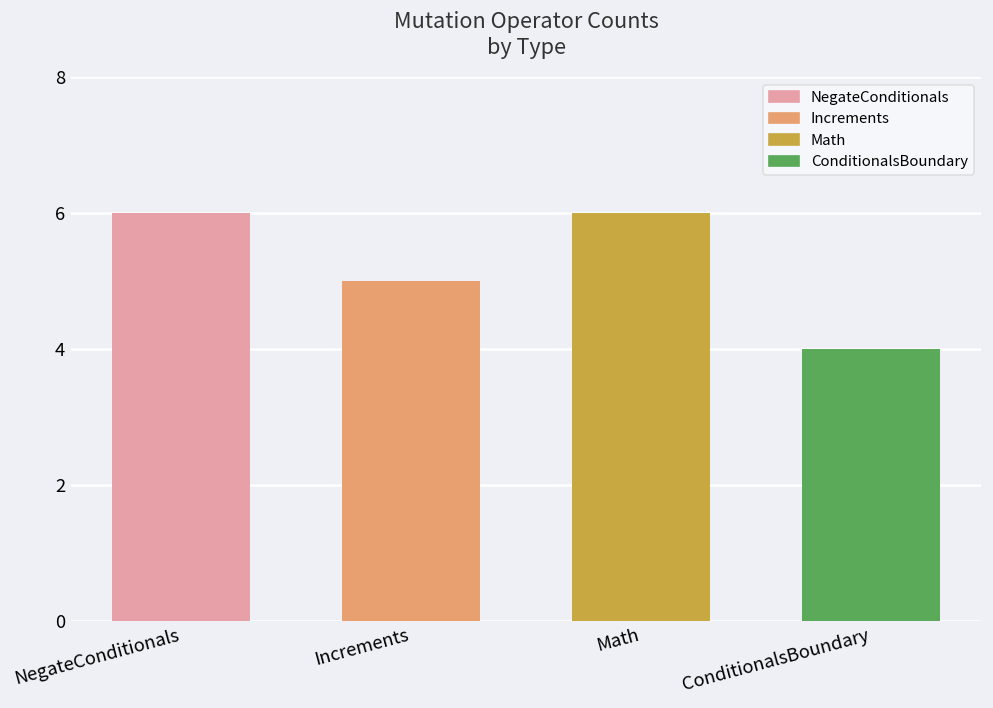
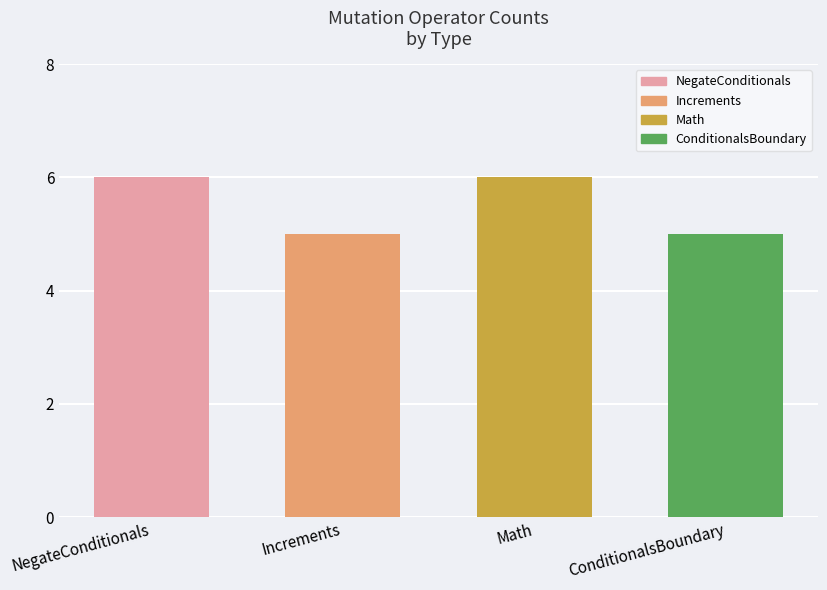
ConditionalsBoundary: 4 -> 5
